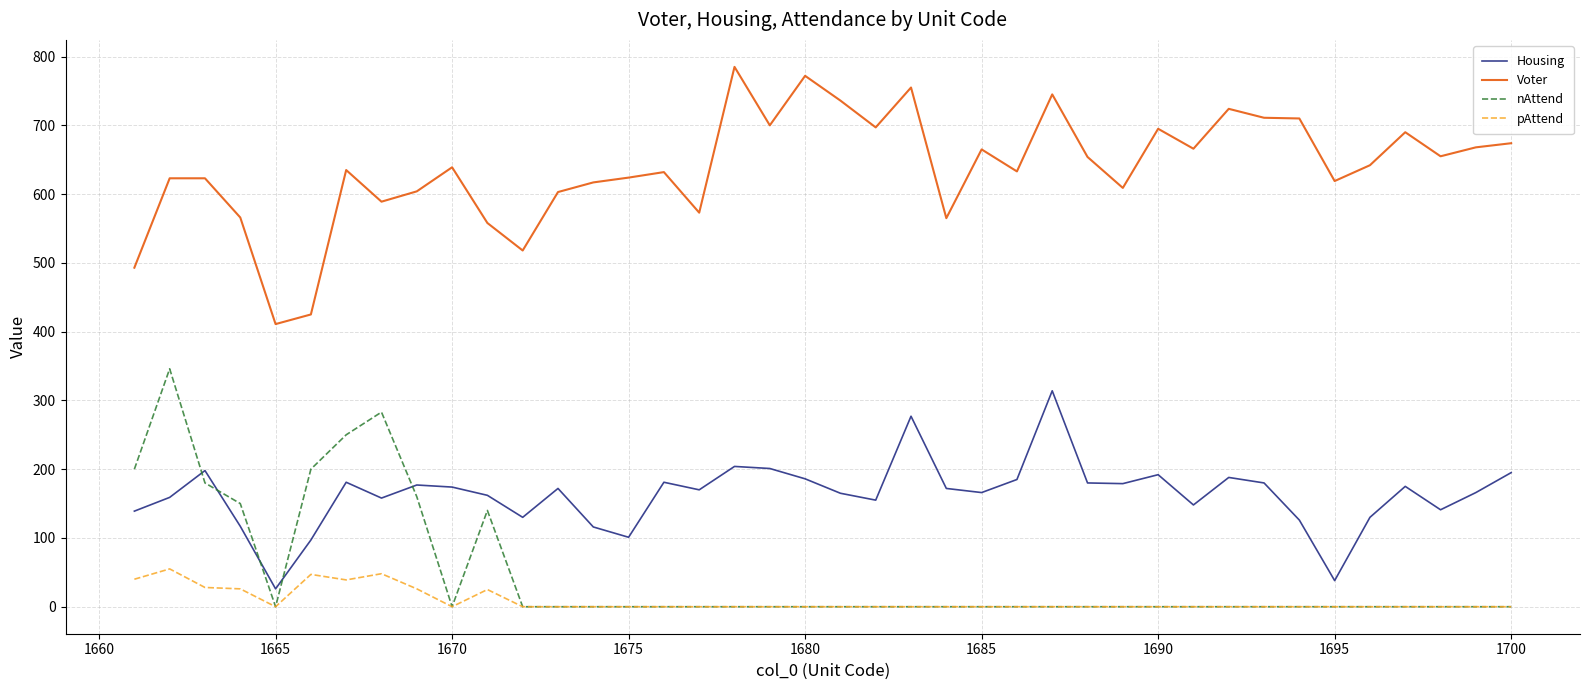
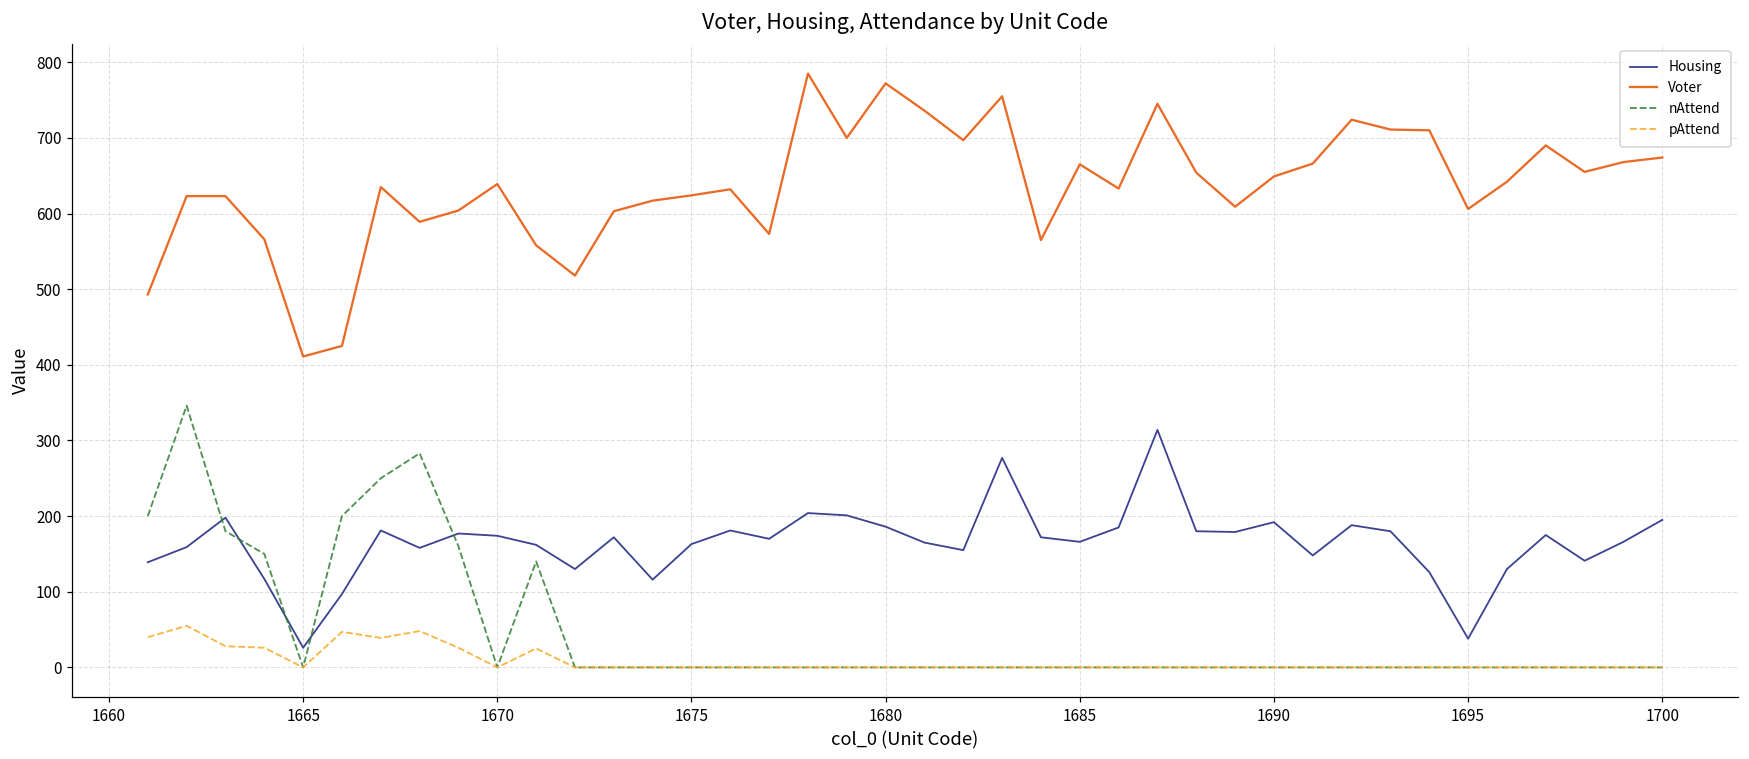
Housing, 1675: 100 -> 160
Voter, 1690: 700 -> 650
Voter, 1695: 620 -> 610
